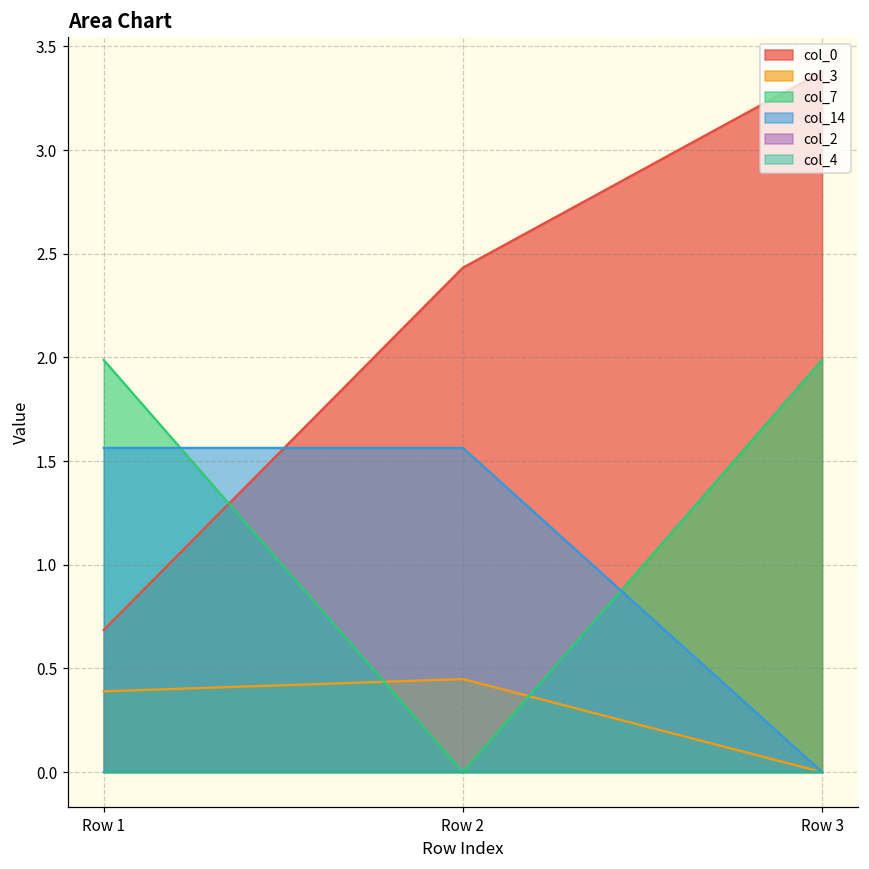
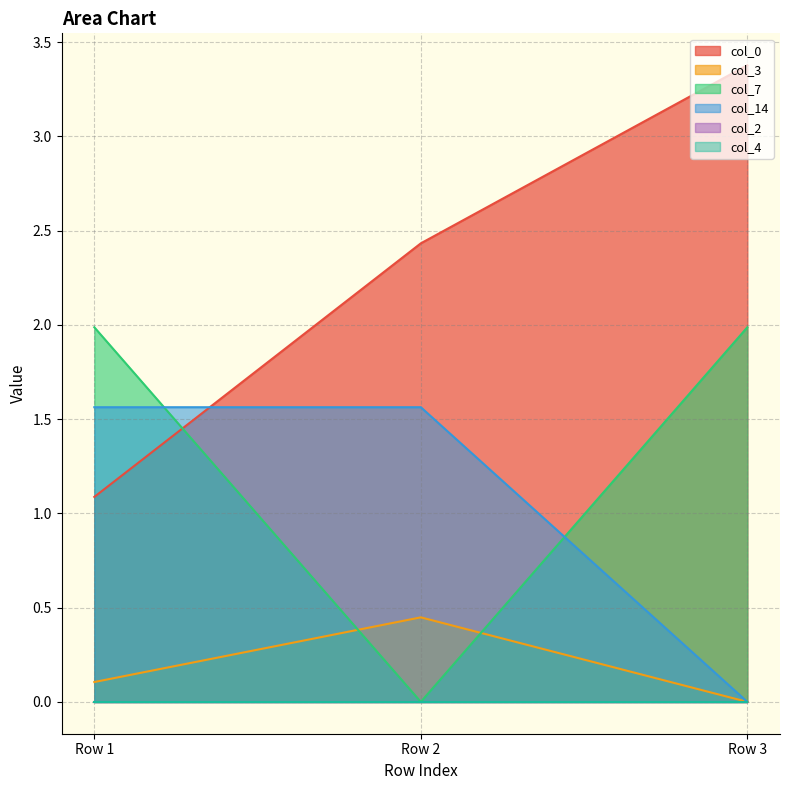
col_0, Row 1: 0.69 -> 1.09
col_3, Row 1: 0.39 -> 0.11
